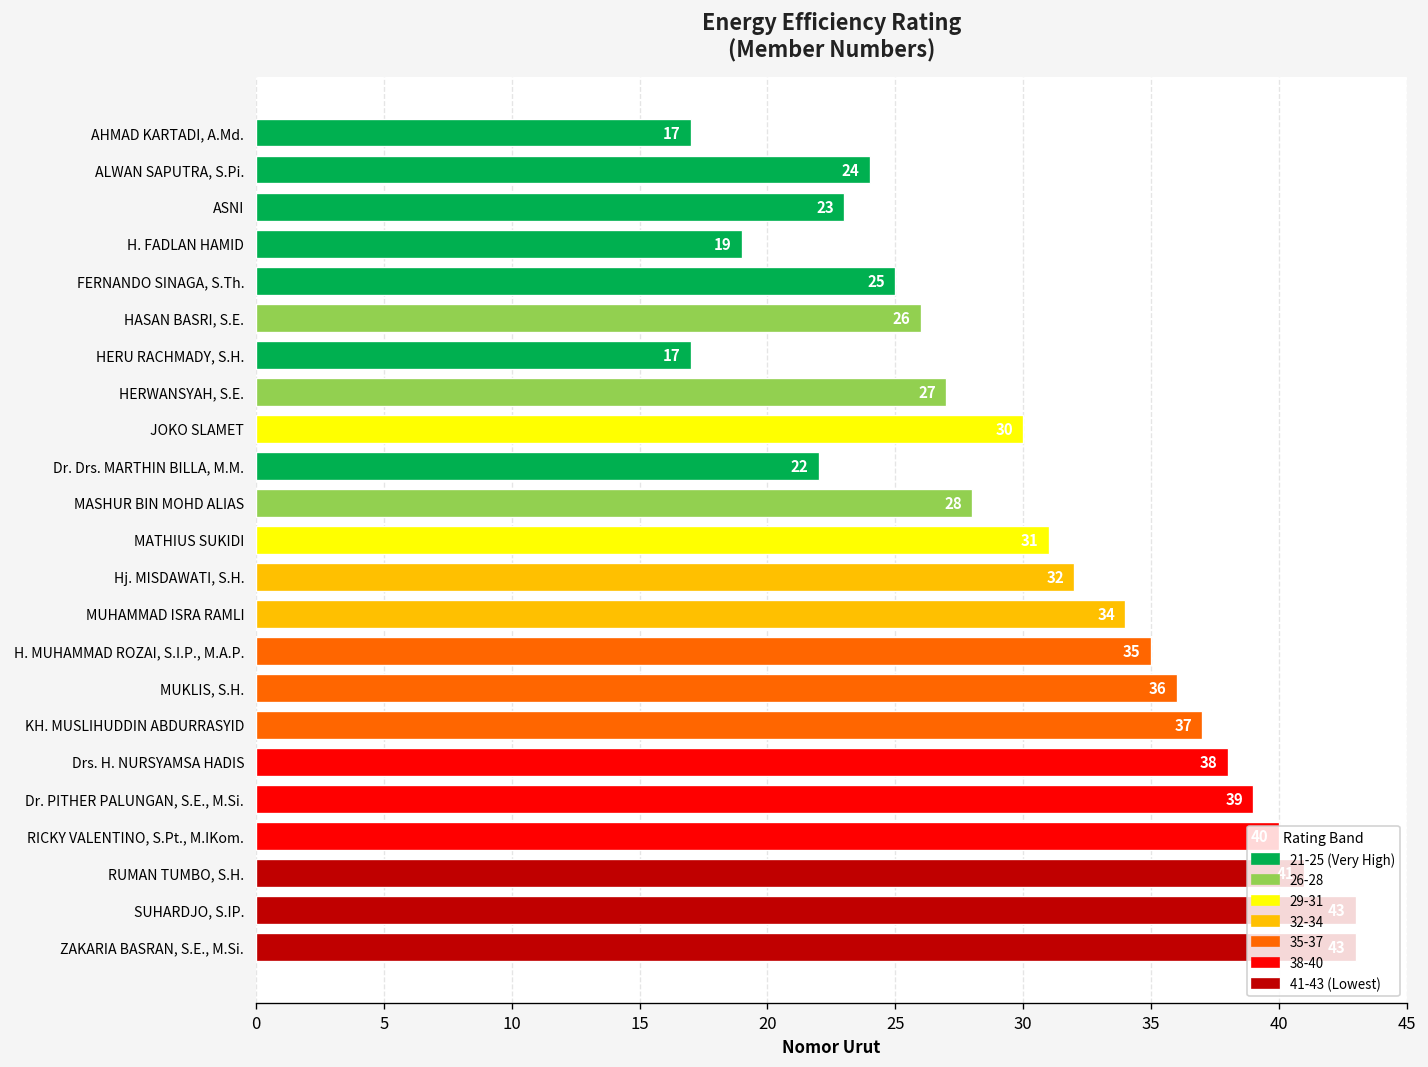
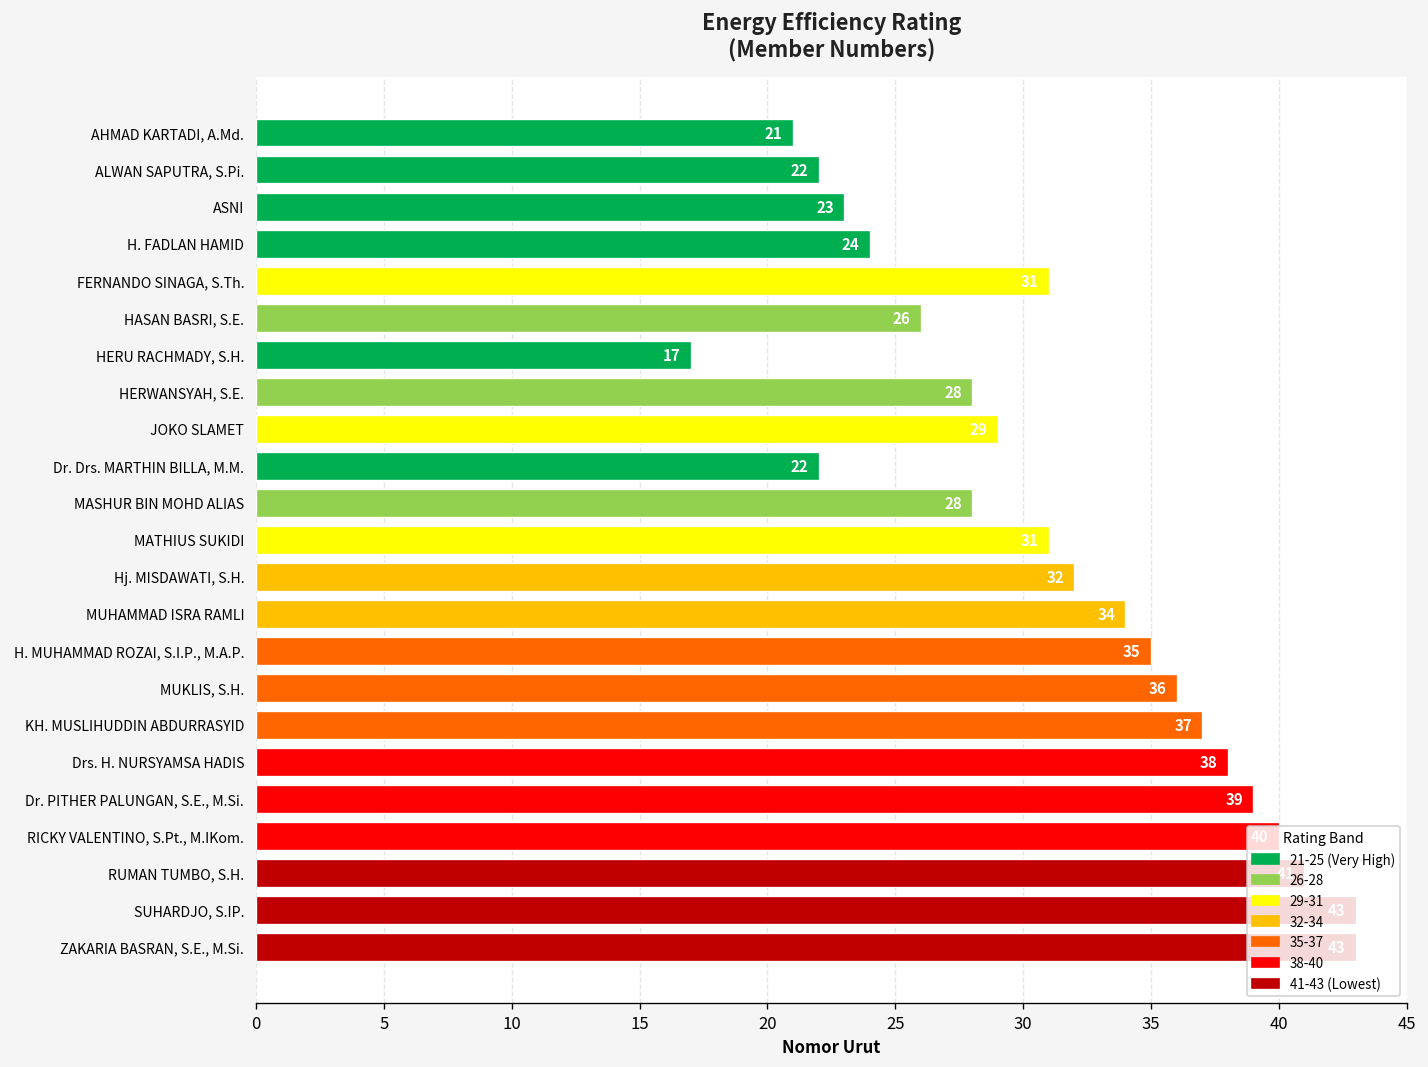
AHMAD KARTADI, A.Md.: 17 -> 21
ALWAN SAPUTRA, S.Pi.: 24 -> 22
H. FADLAN HAMID: 19 -> 24
FERNANDO SINAGA, S.Th.: 25 -> 31
HERWANSYAH, S.E.: 27 -> 28
JOKO SLAMET: 30 -> 29
